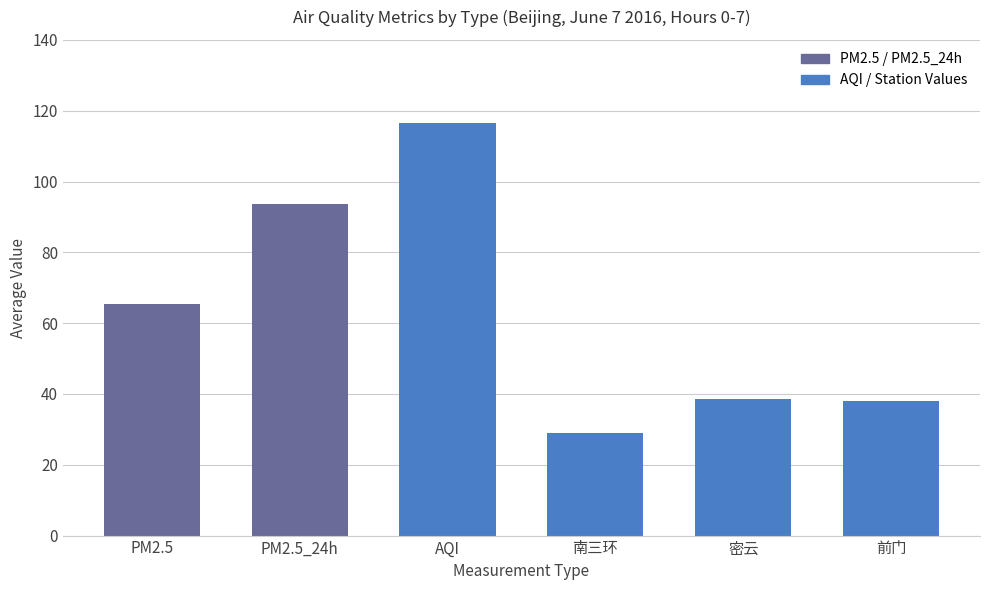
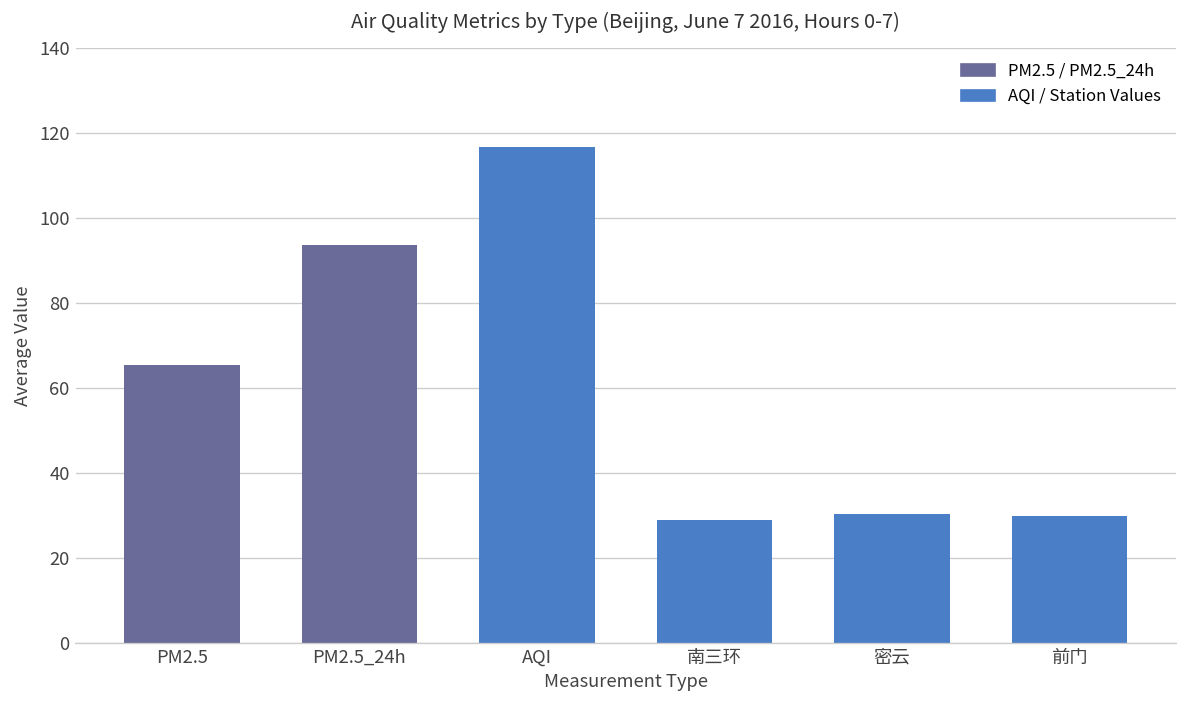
密云: 39 -> 30
前门: 38 -> 30
